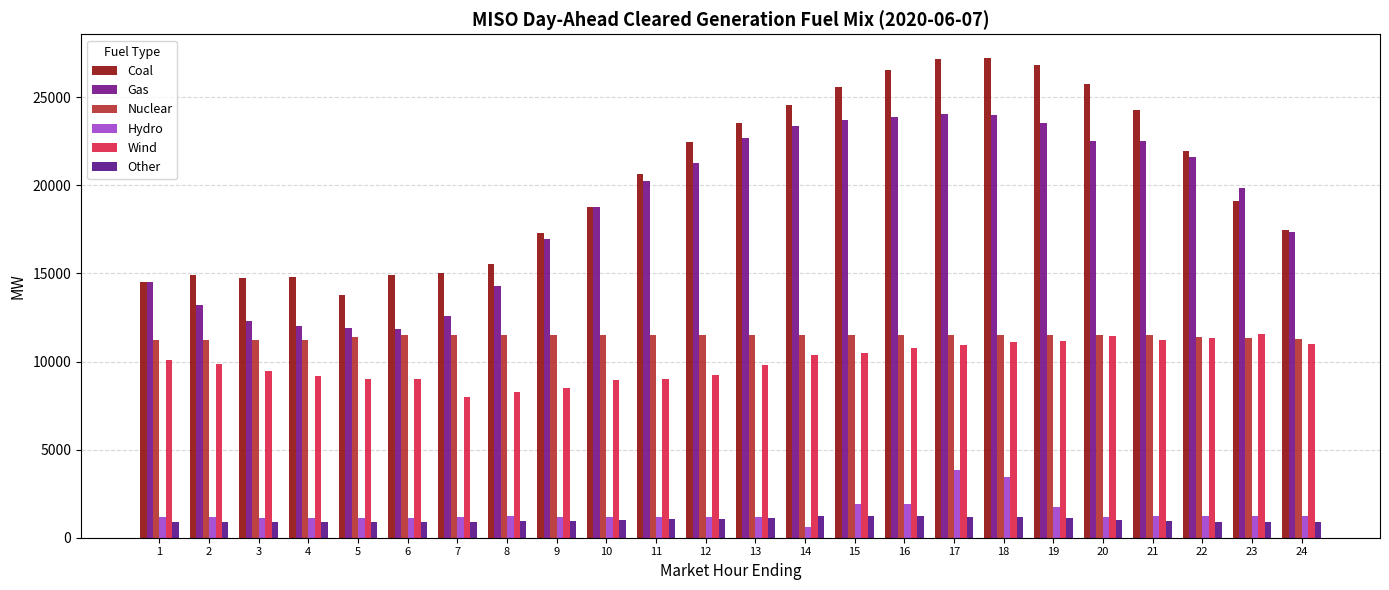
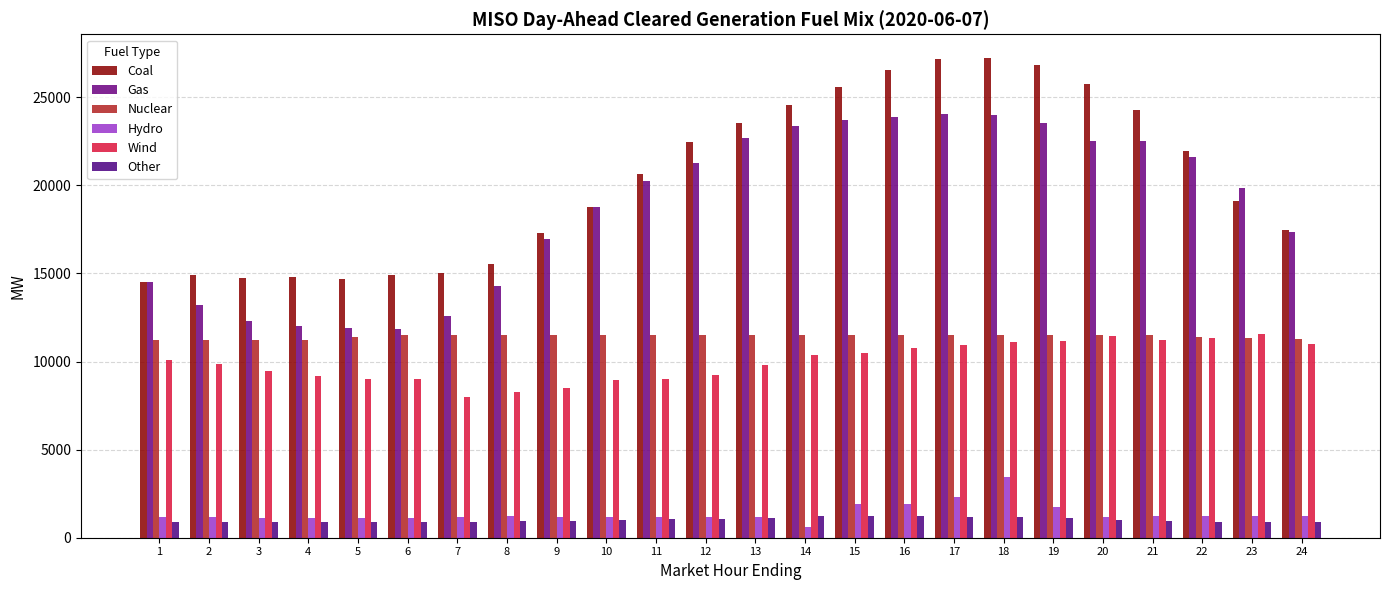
Coal, 5: 13700 -> 14700
Hydro, 17: 3900 -> 2300
